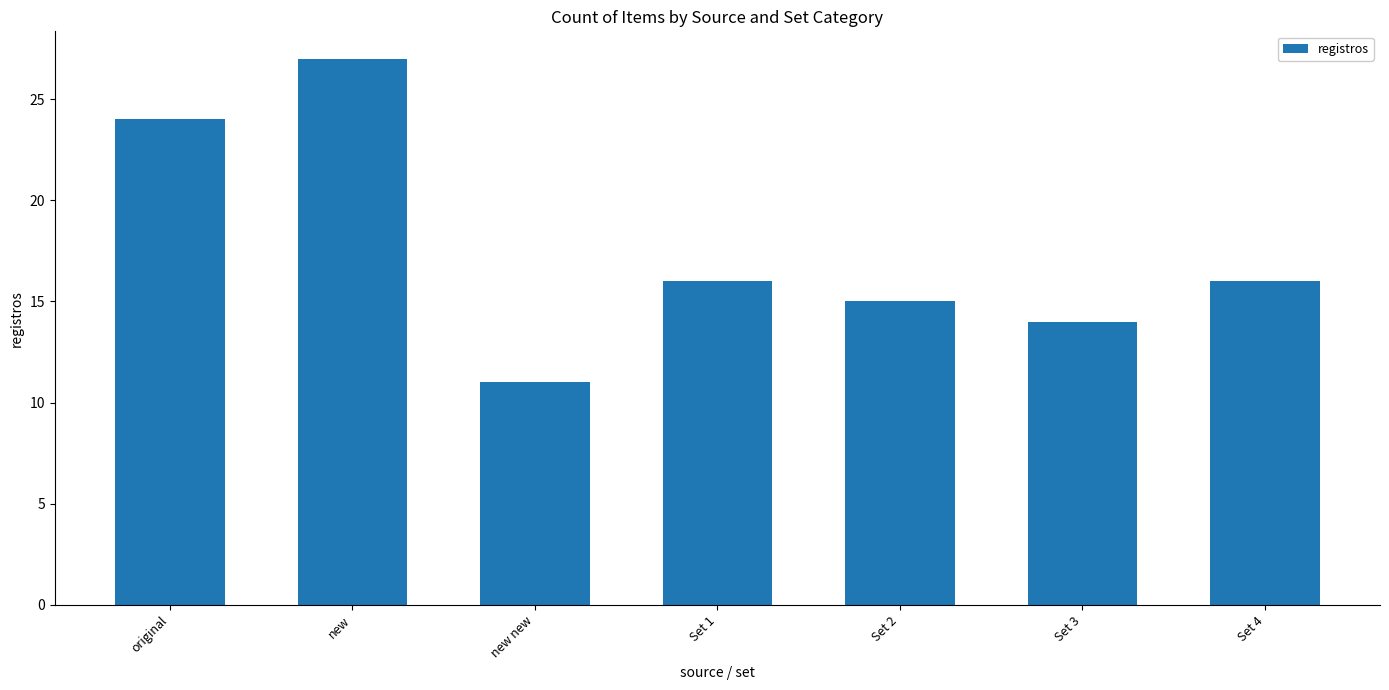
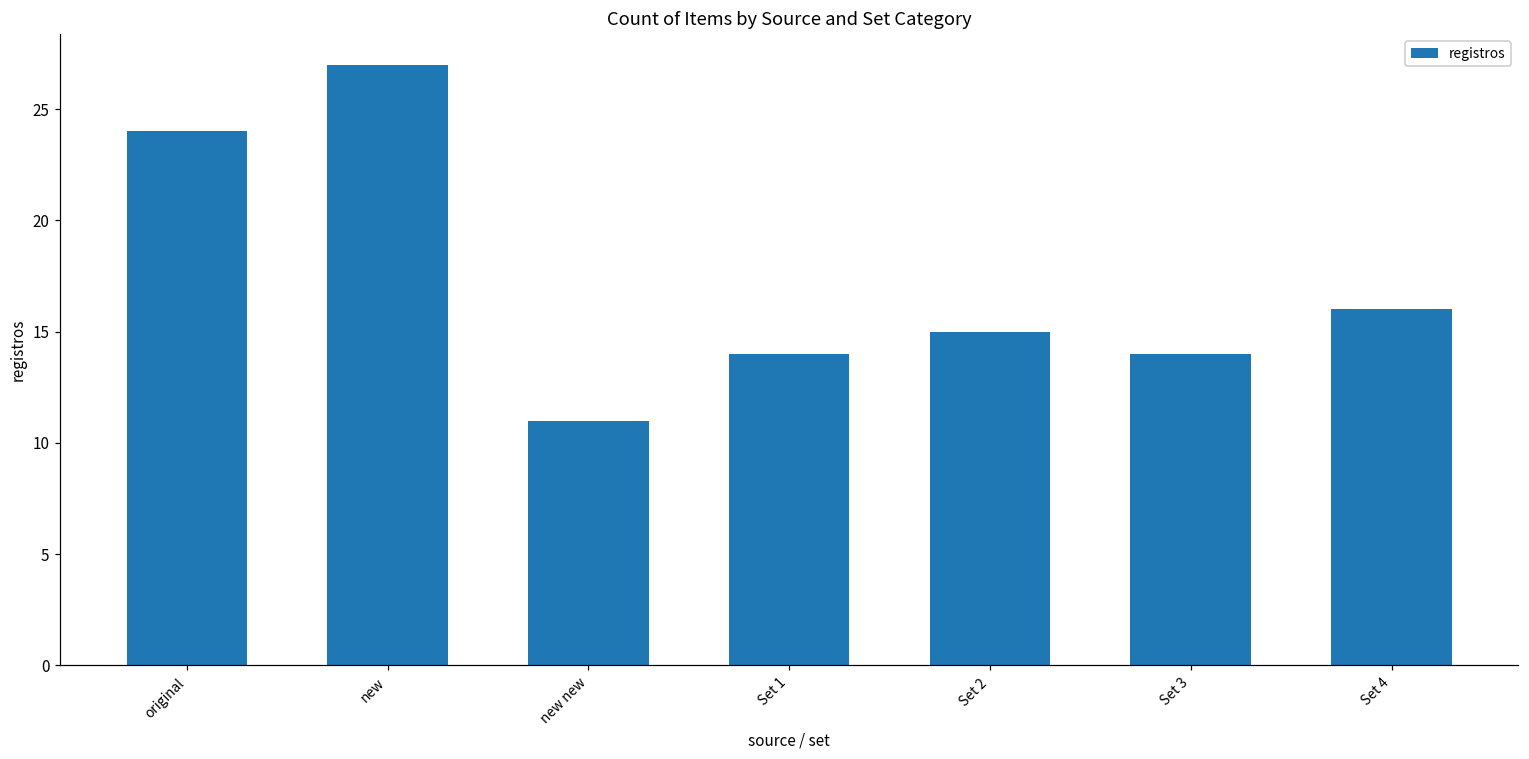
Set 1: 16 -> 14
